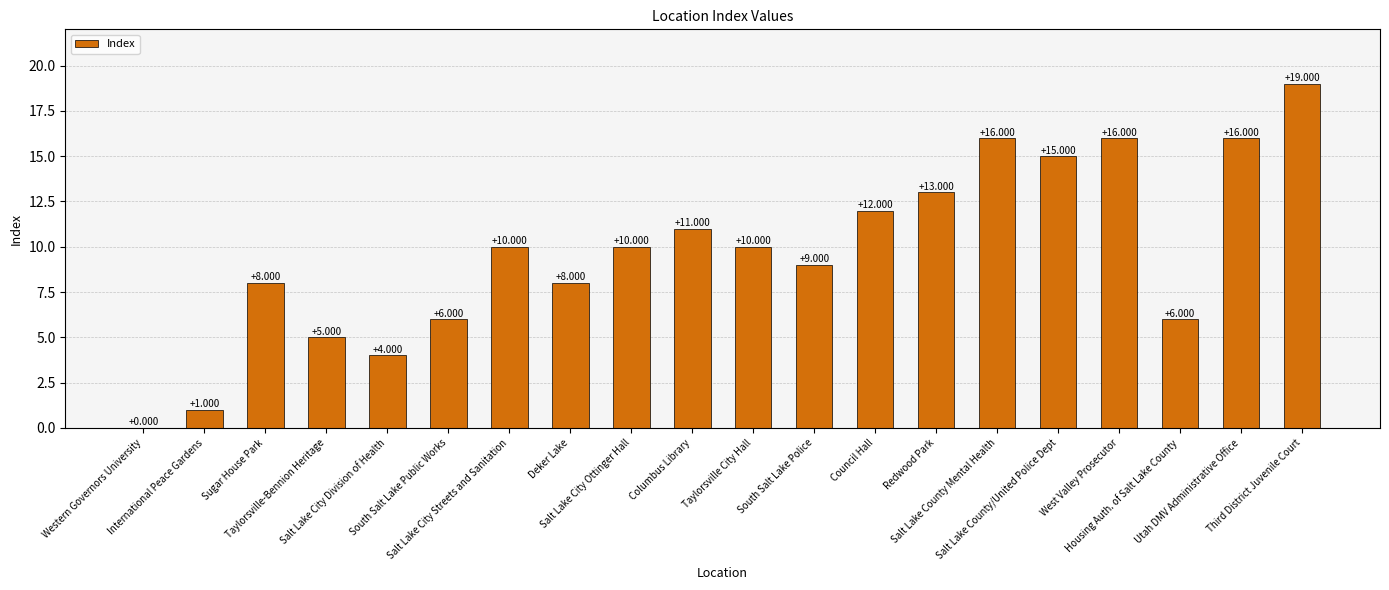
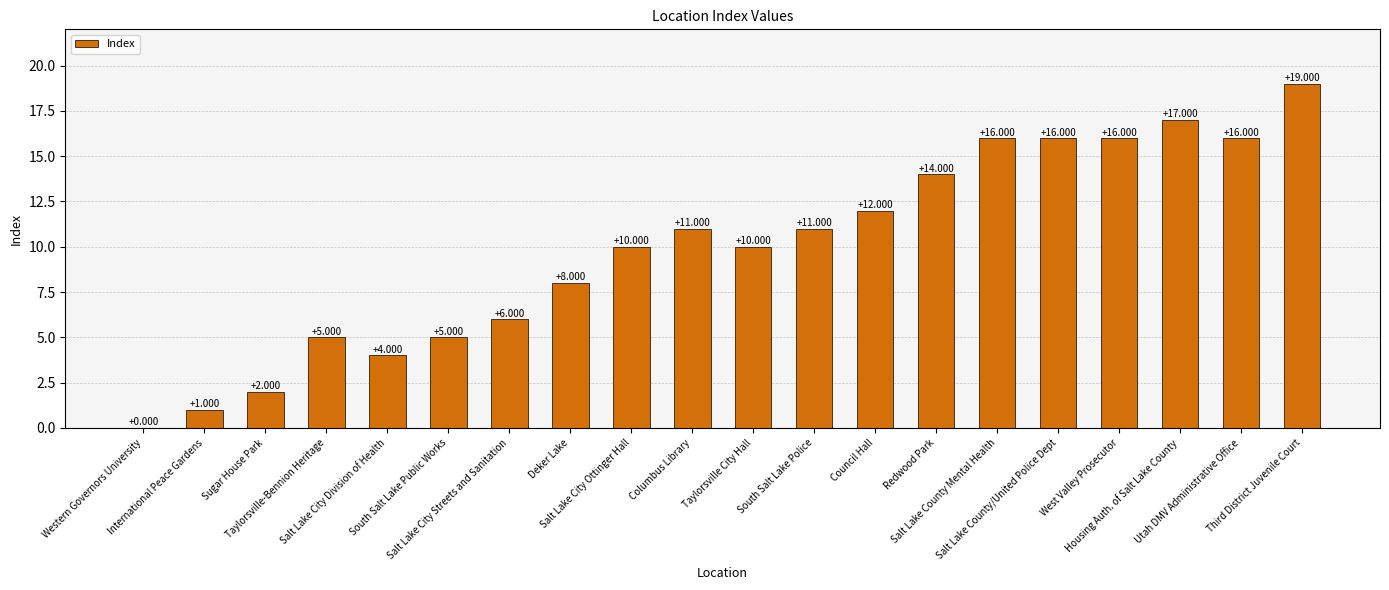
Sugar House Park: +8.000 -> +2.000
South Salt Lake Public Works: +6.000 -> +5.000
Salt Lake City Streets and Sanitation: +10.000 -> +6.000
South Salt Lake Police: +9.000 -> +11.000
Redwood Park: +13.000 -> +14.000
Salt Lake County/United Police Dept: +15.000 -> +16.000
Housing Auth. of Salt Lake County: +6.000 -> +17.000
